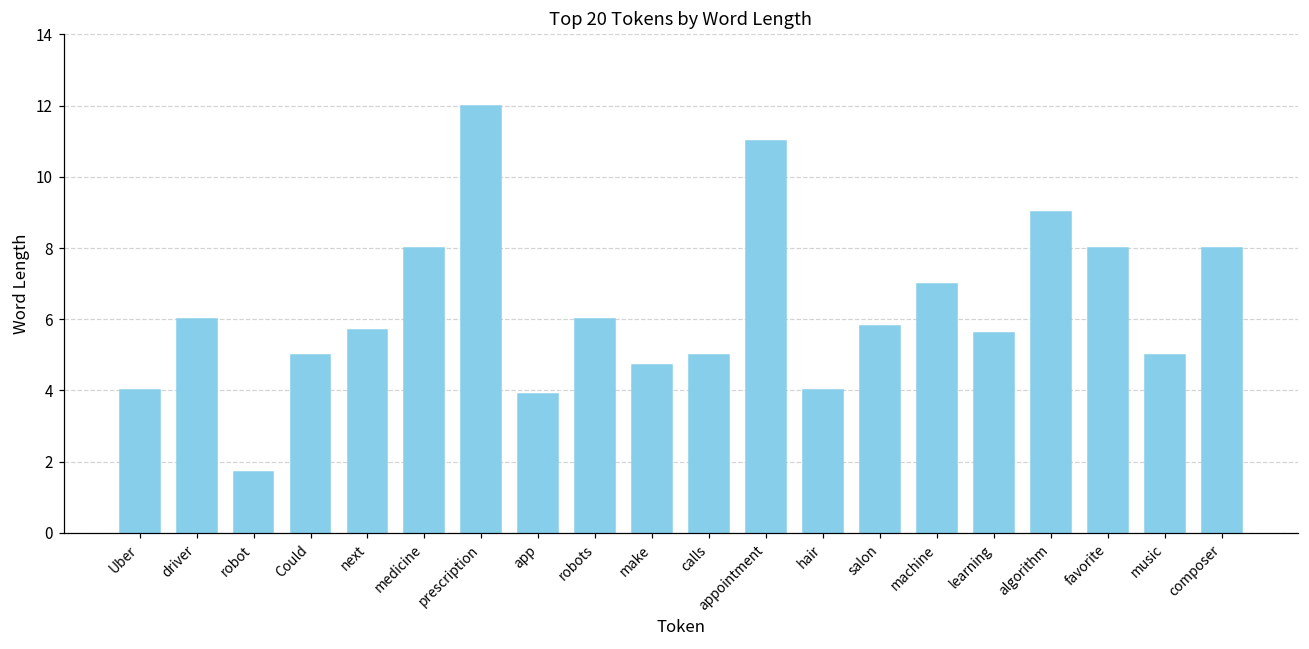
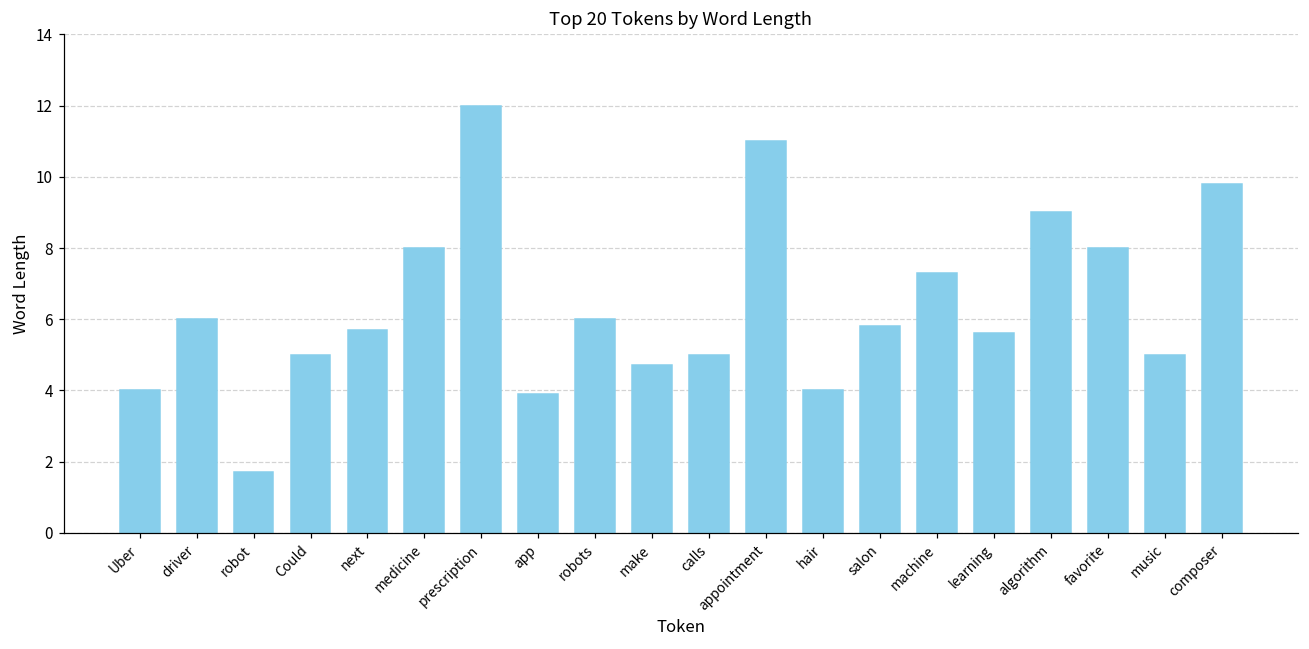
machine: 7.0 -> 7.3
composer: 8.0 -> 9.8
